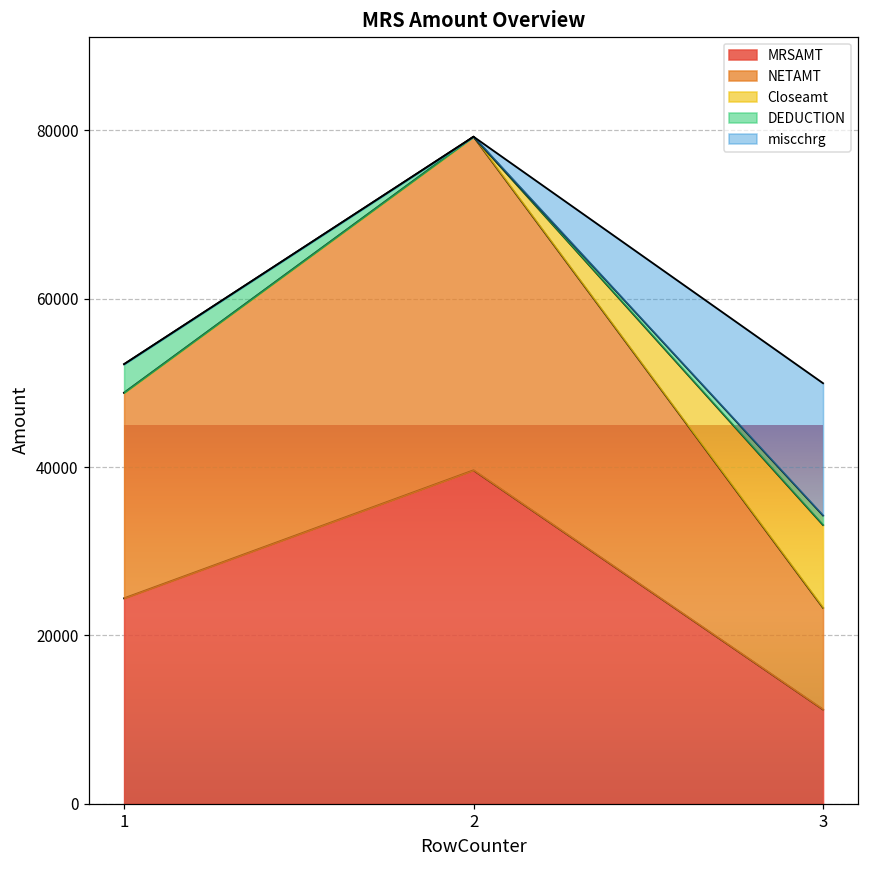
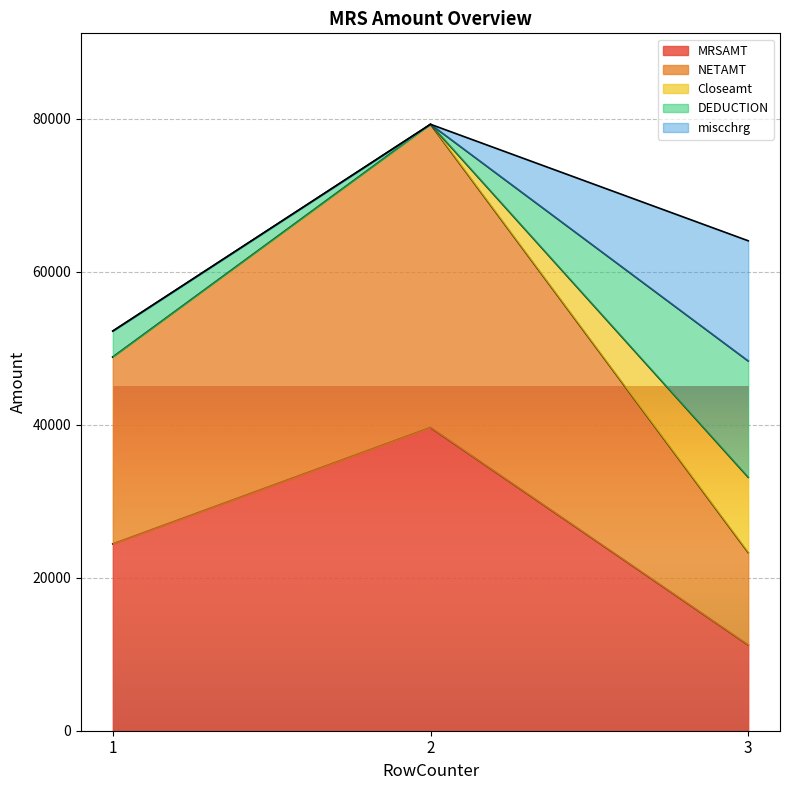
DEDUCTION, 3: 1000 -> 15000
